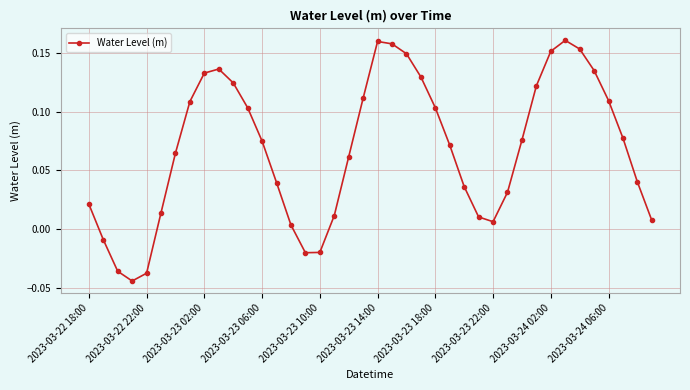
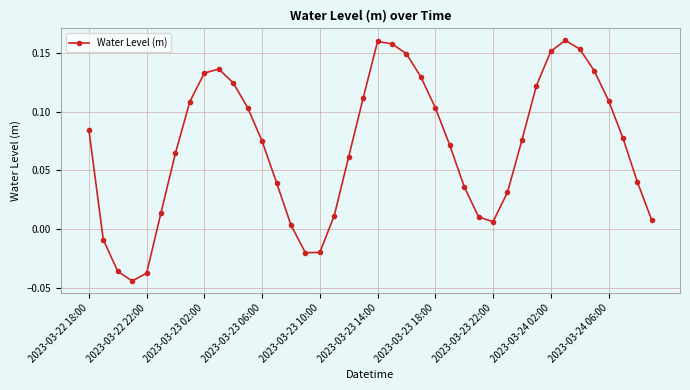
2023-03-22 18:00: 0.021 -> 0.085
